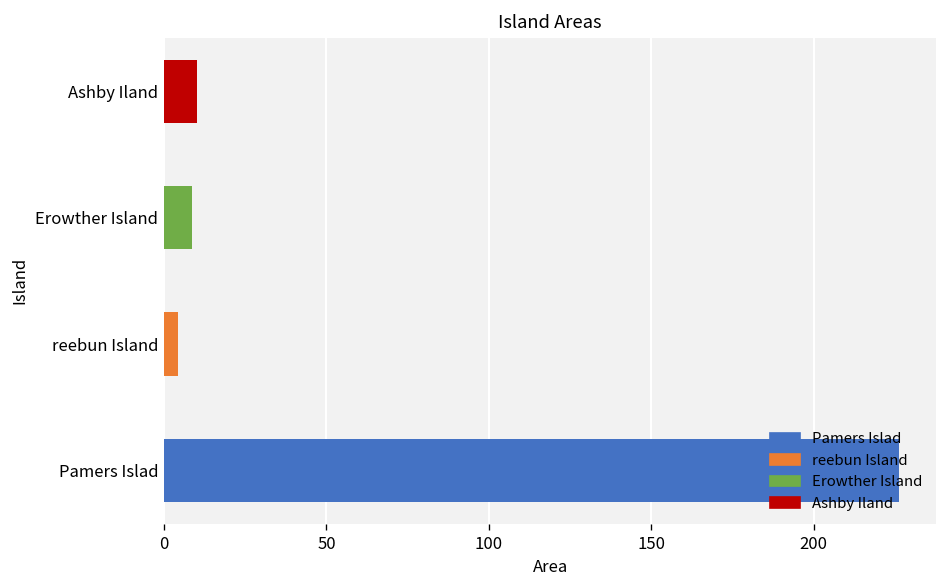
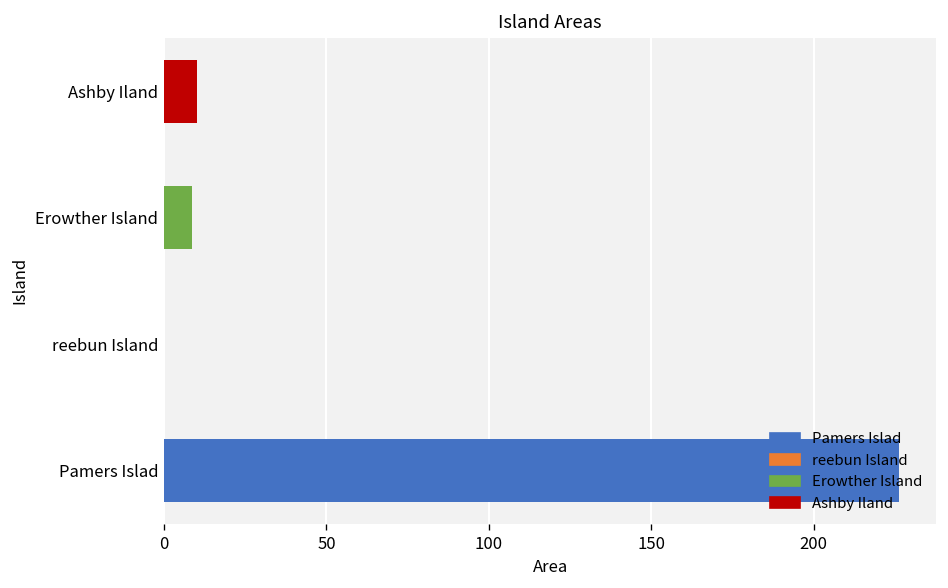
reebun Island: 4 -> 0
